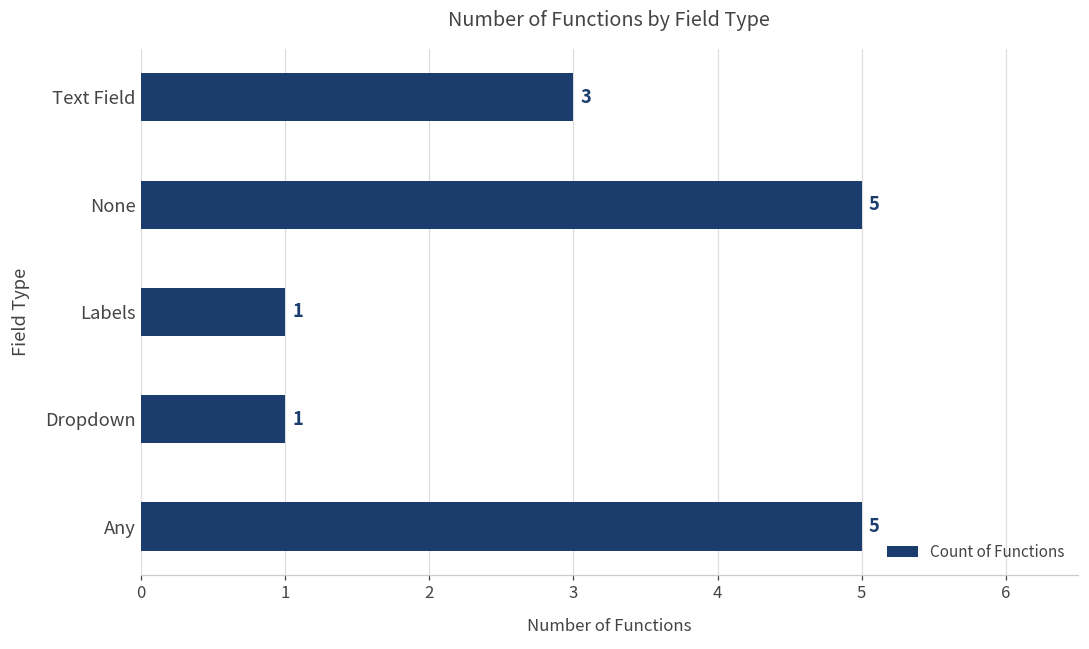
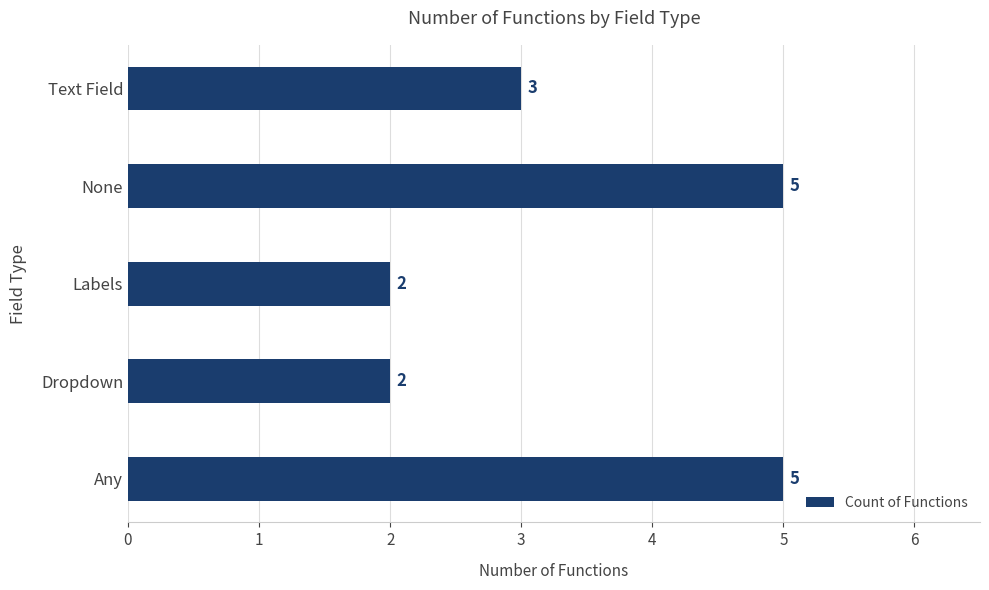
Labels: 1 -> 2
Dropdown: 1 -> 2
